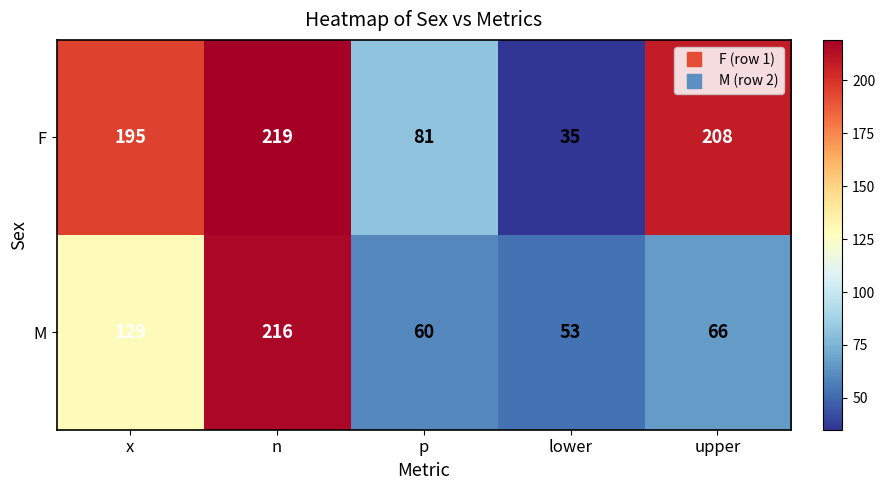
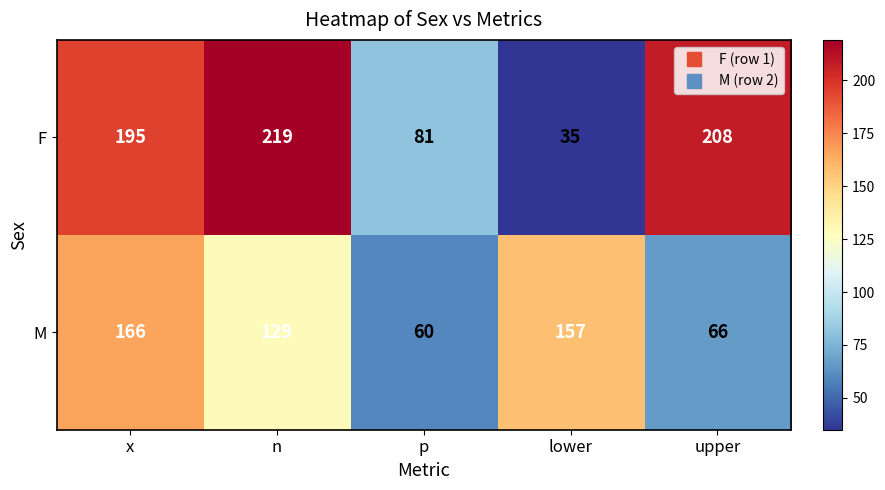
M, x: 129 -> 166
M, n: 216 -> 129
M, lower: 53 -> 157
